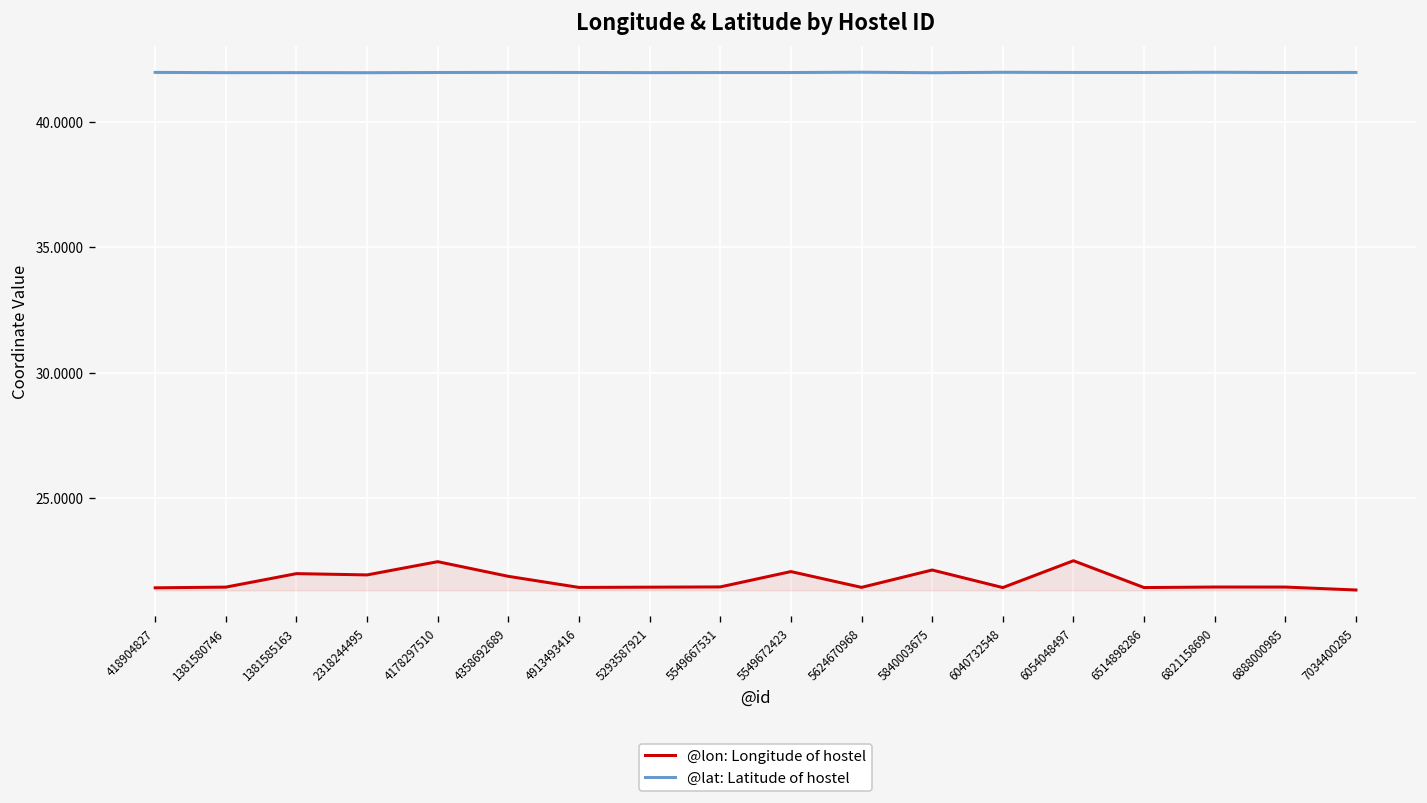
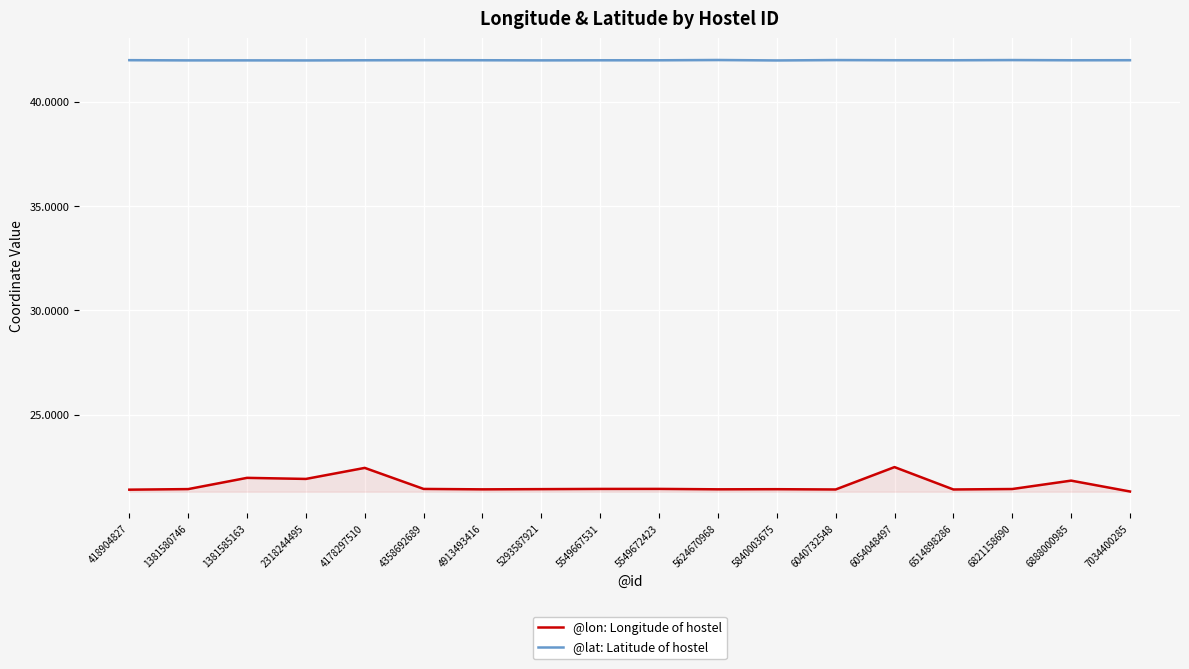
@lon: Longitude of hostel, 4358692689: 21.9 -> 21.4
@lon: Longitude of hostel, 5549672423: 22.1 -> 21.4
@lon: Longitude of hostel, 5840003675: 22.1 -> 21.4
@lon: Longitude of hostel, 6888000985: 21.4 -> 21.8
